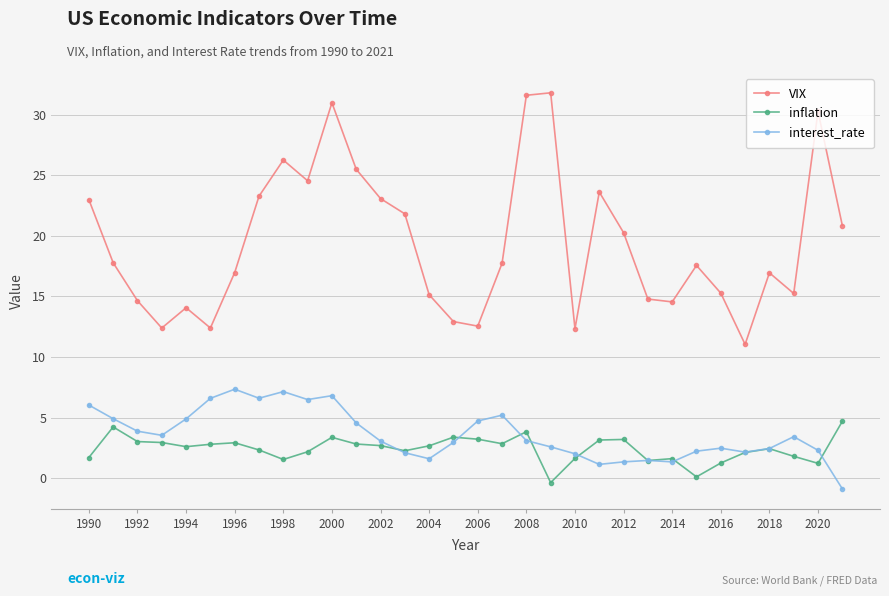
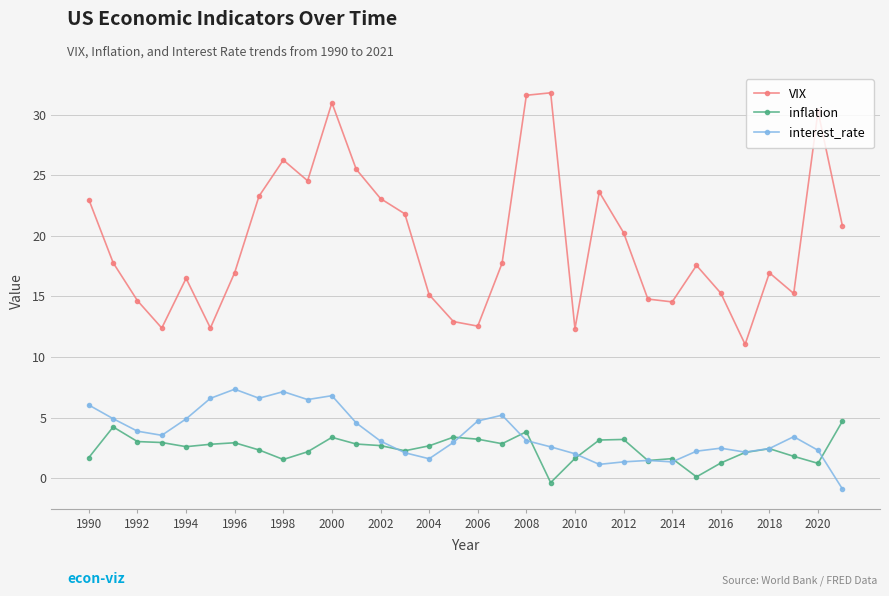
VIX, 1994: 14.1 -> 16.5
